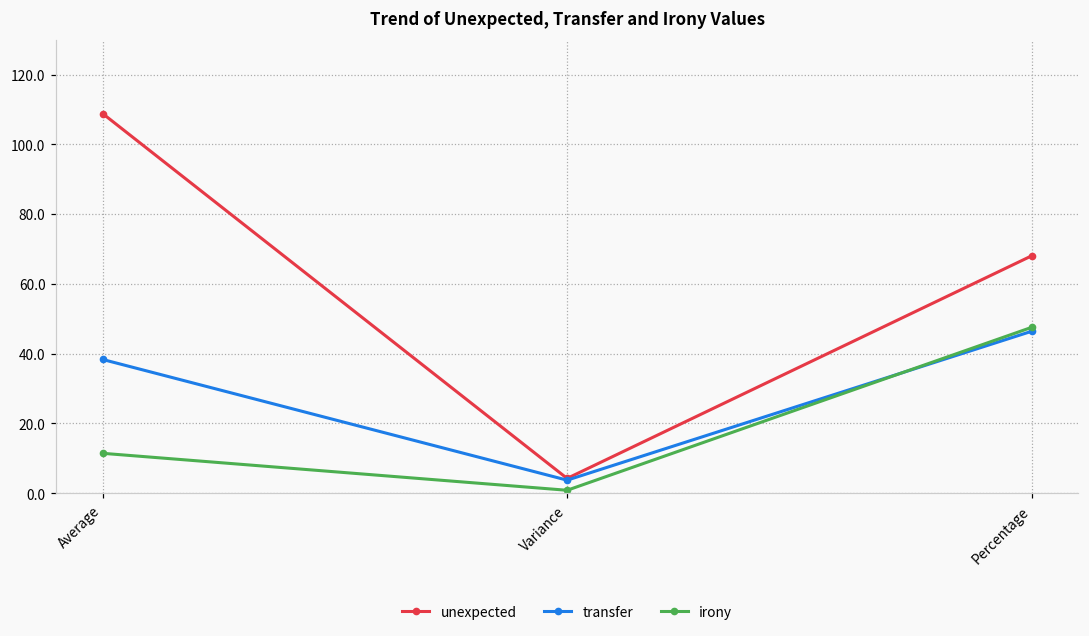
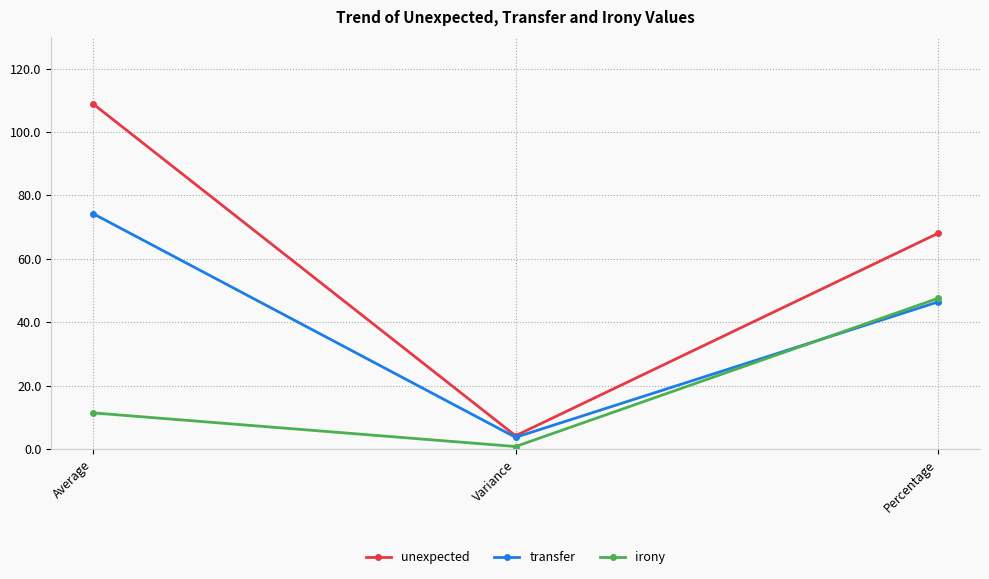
transfer, Average: 38 -> 74
